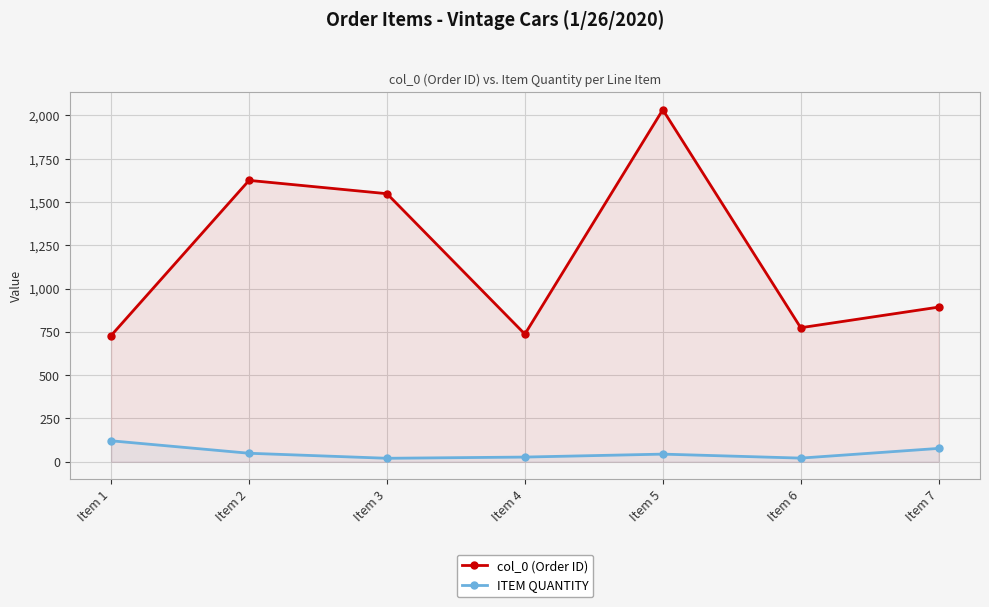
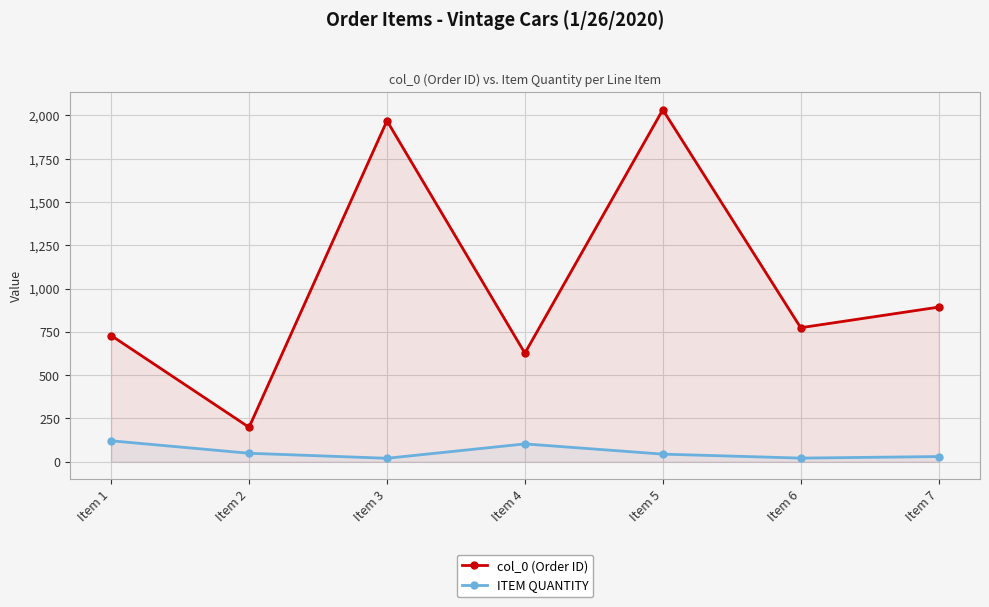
col_0 (Order ID), Item 2: 1,630 -> 200
col_0 (Order ID), Item 3: 1,550 -> 1,970
col_0 (Order ID), Item 4: 740 -> 630
ITEM QUANTITY, Item 4: 30 -> 100
ITEM QUANTITY, Item 7: 80 -> 30
